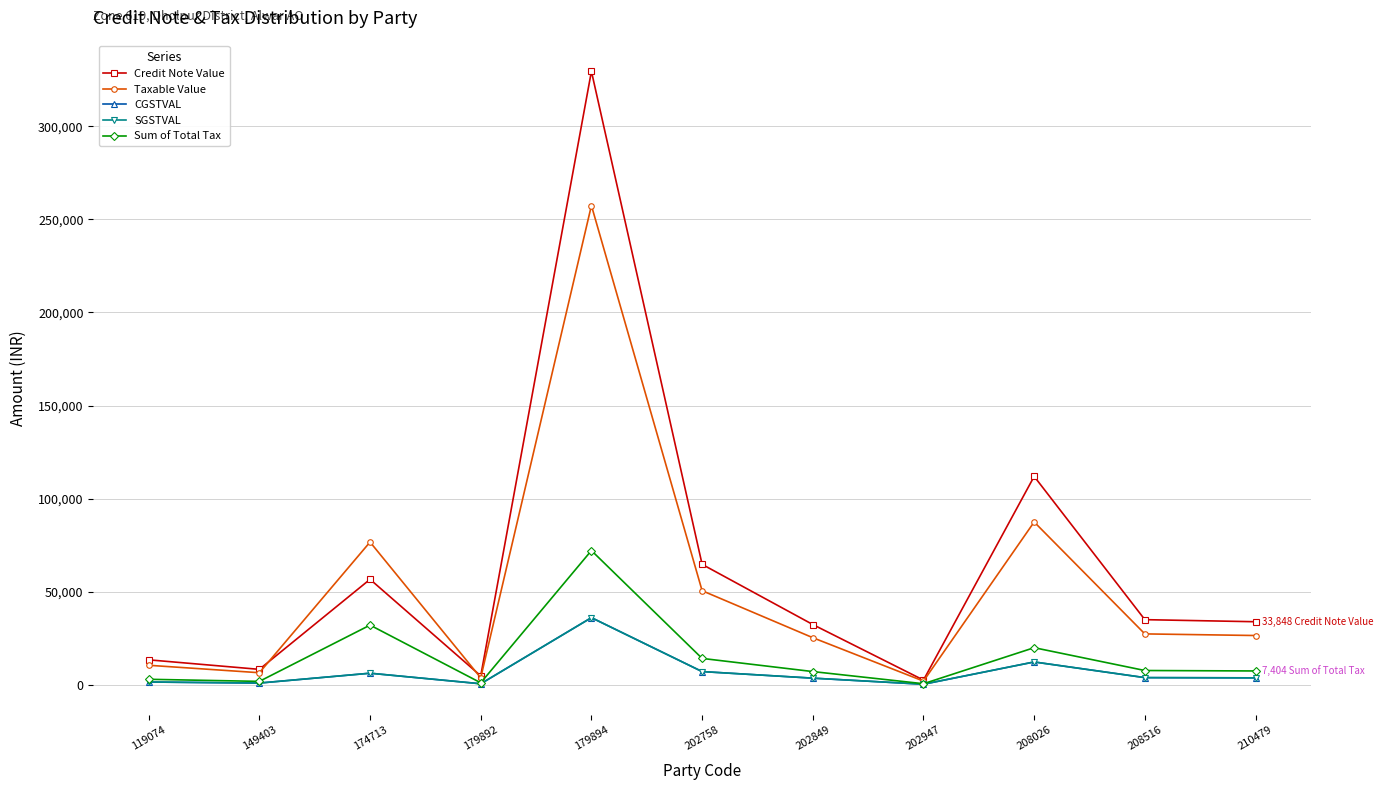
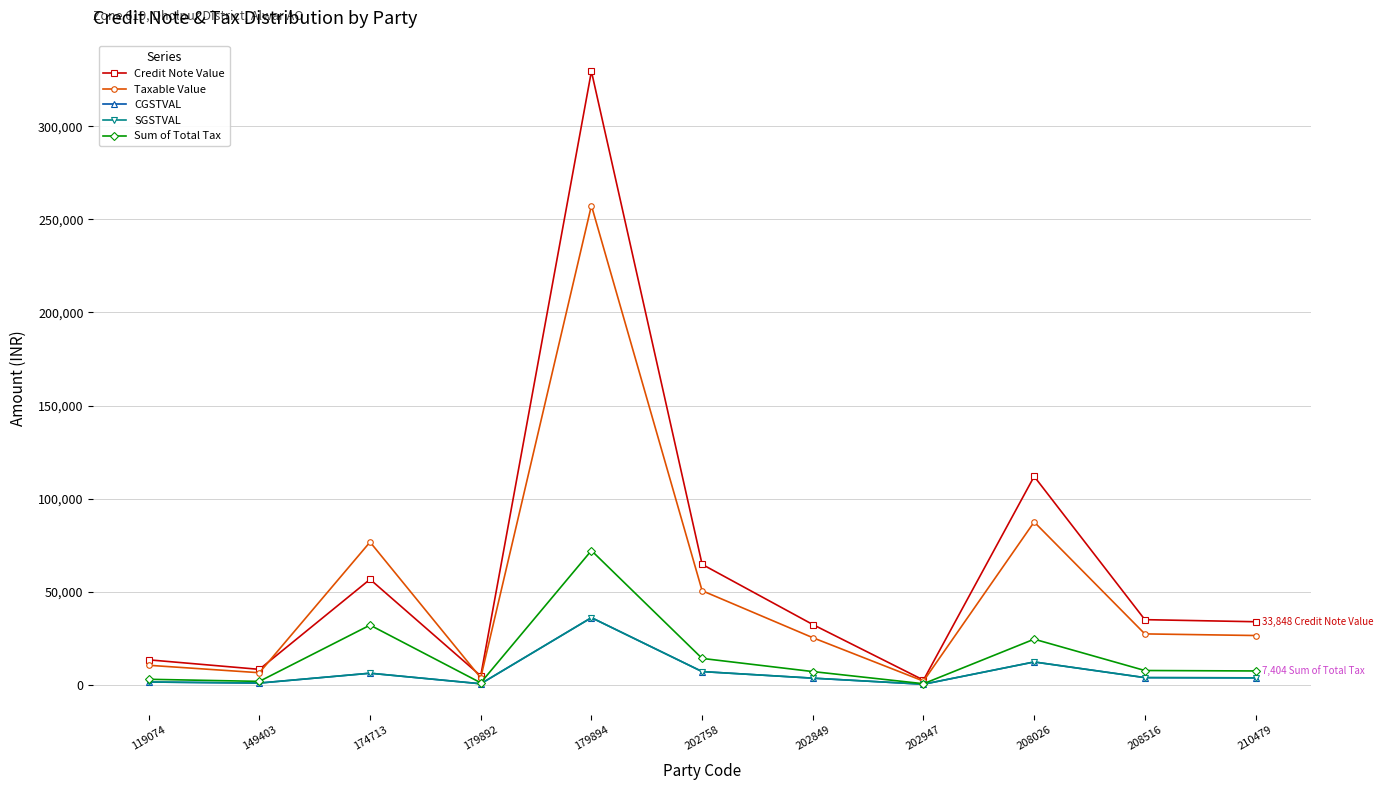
Sum of Total Tax, 208026: 20,000 -> 24,000
